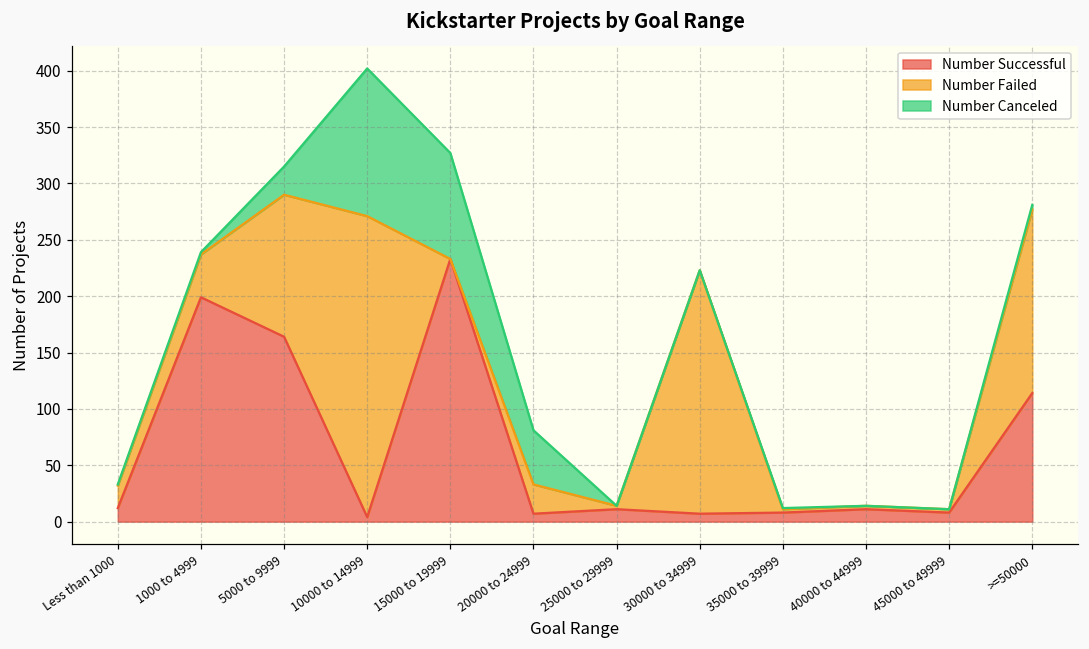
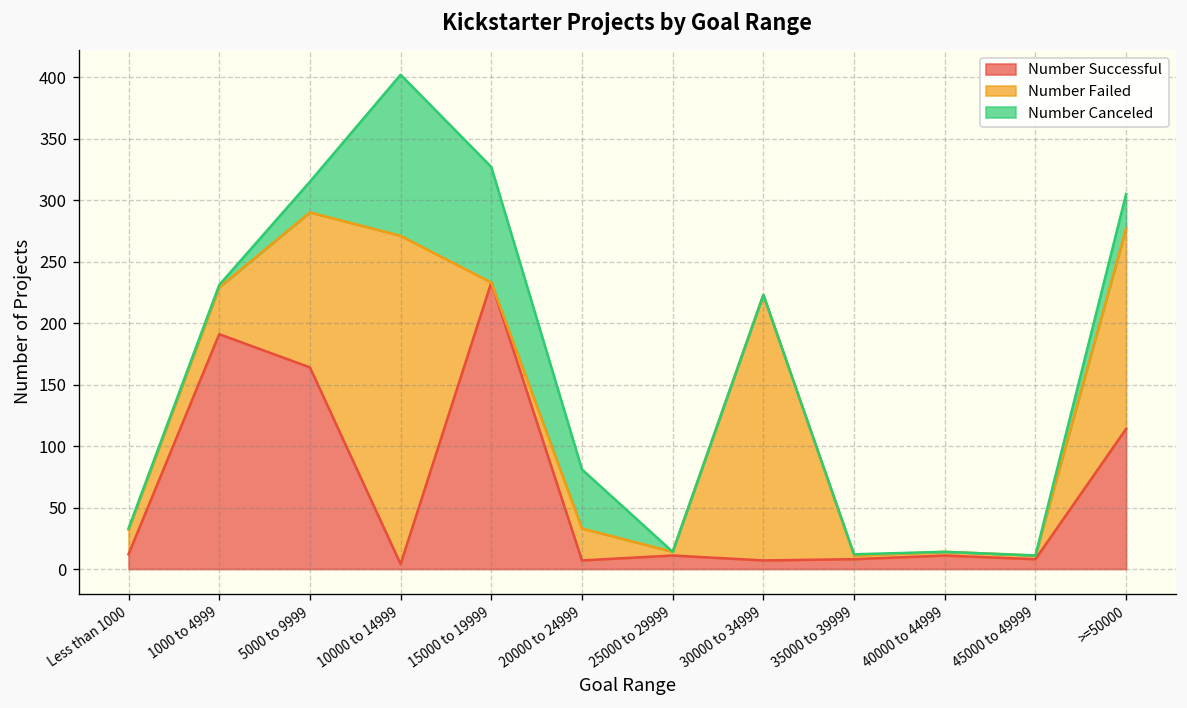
Number Successful, 1000 to 4999: 199 -> 191
Number Canceled, >=50000: 4 -> 28
